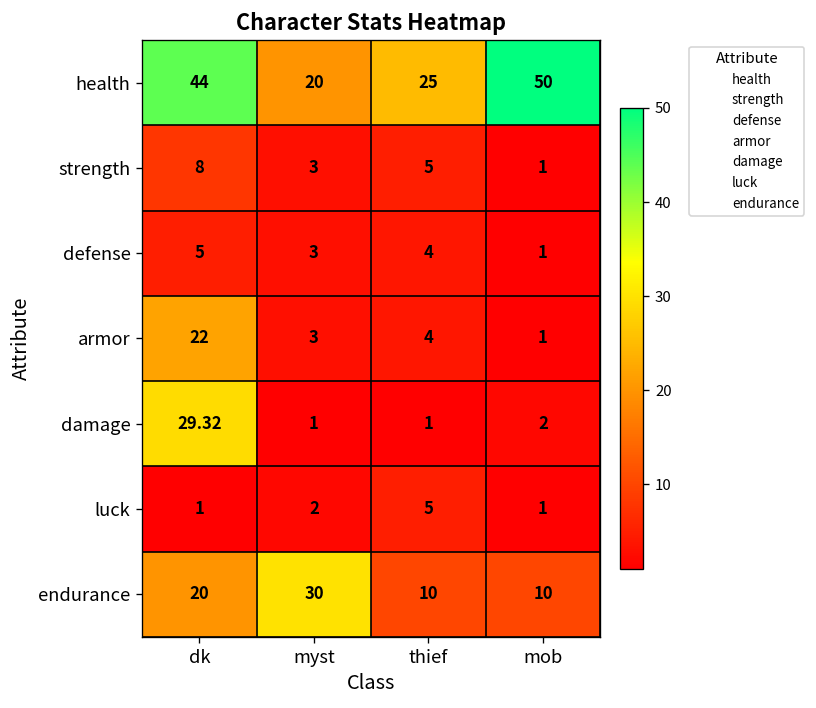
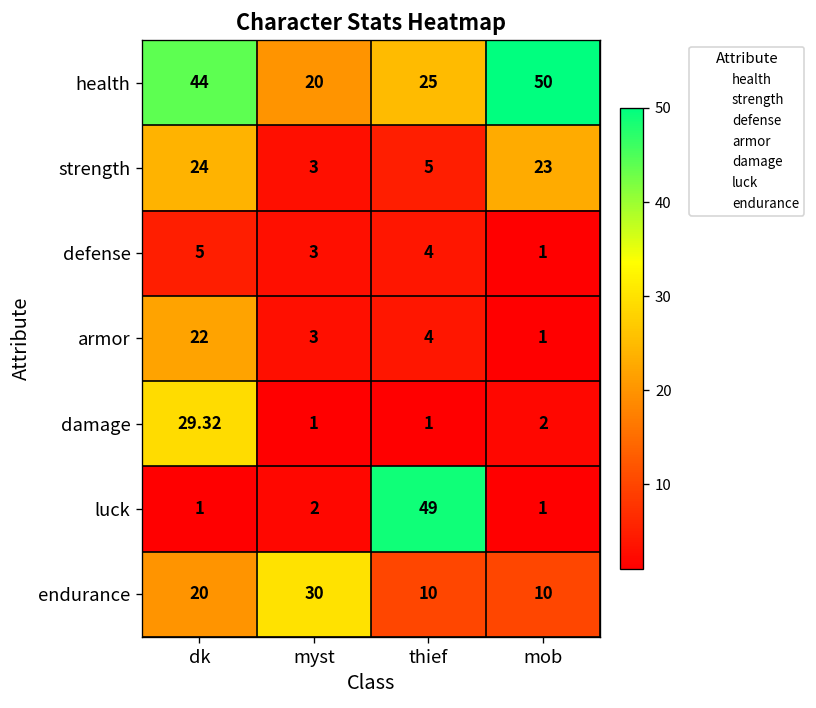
strength, dk: 8 -> 24
strength, mob: 1 -> 23
luck, thief: 5 -> 49
